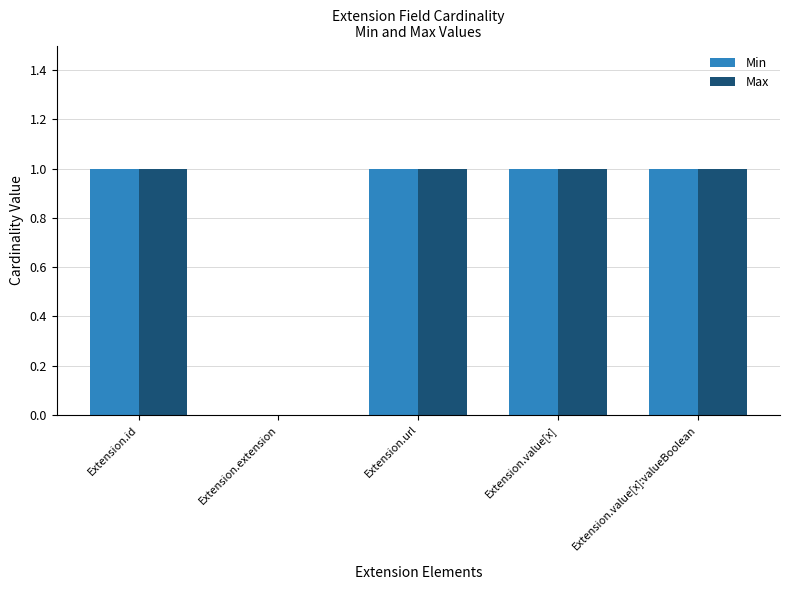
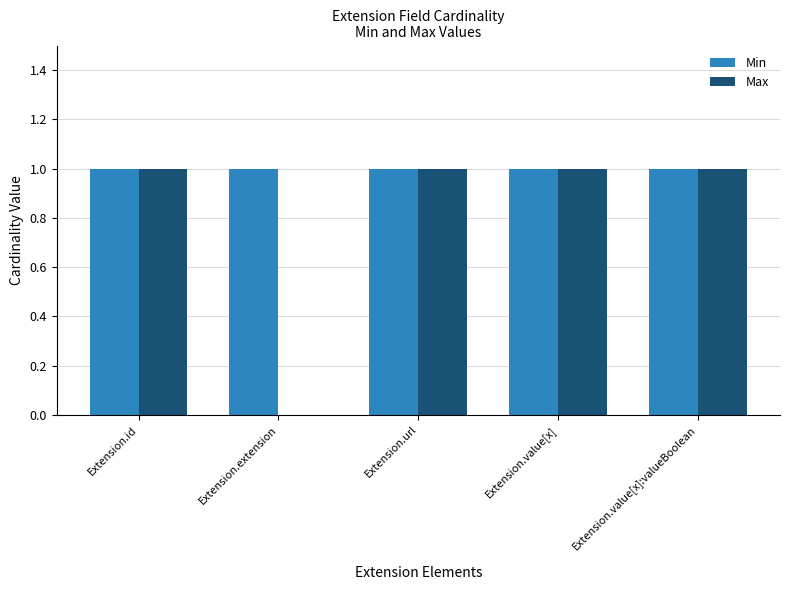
Min, Extension.extension: 0 -> 1
